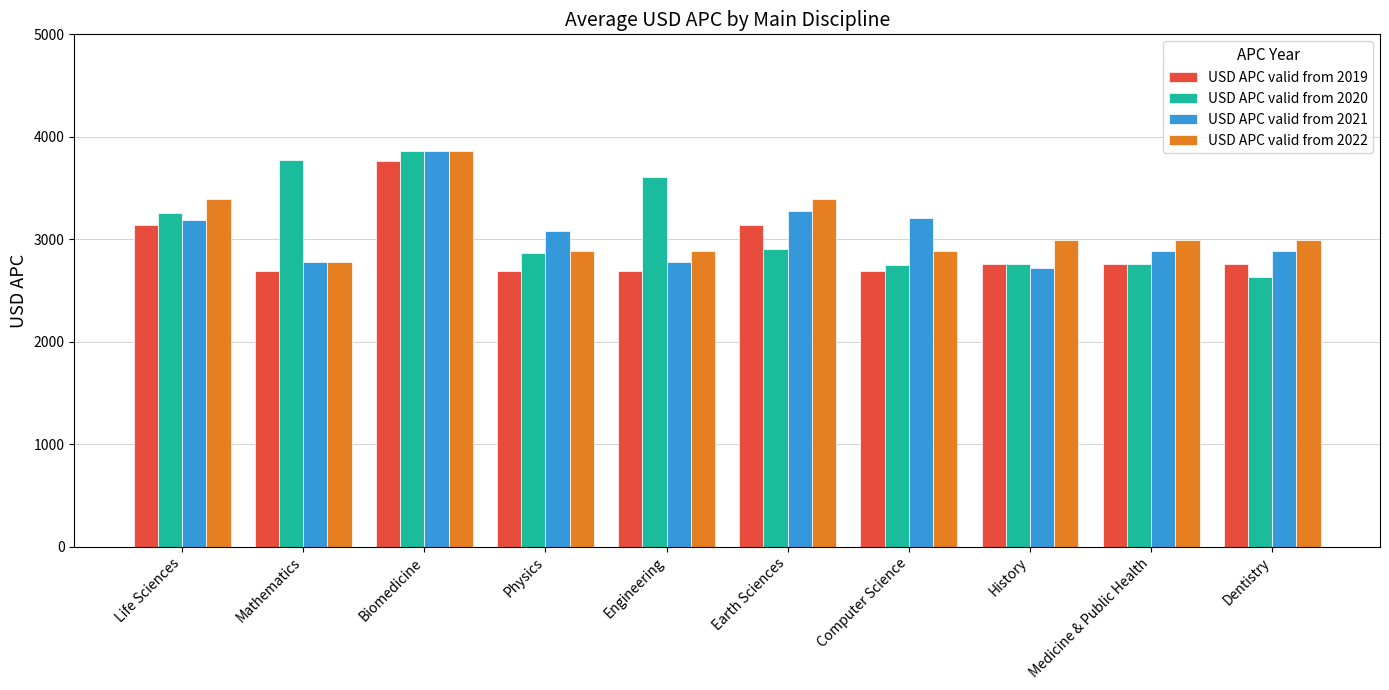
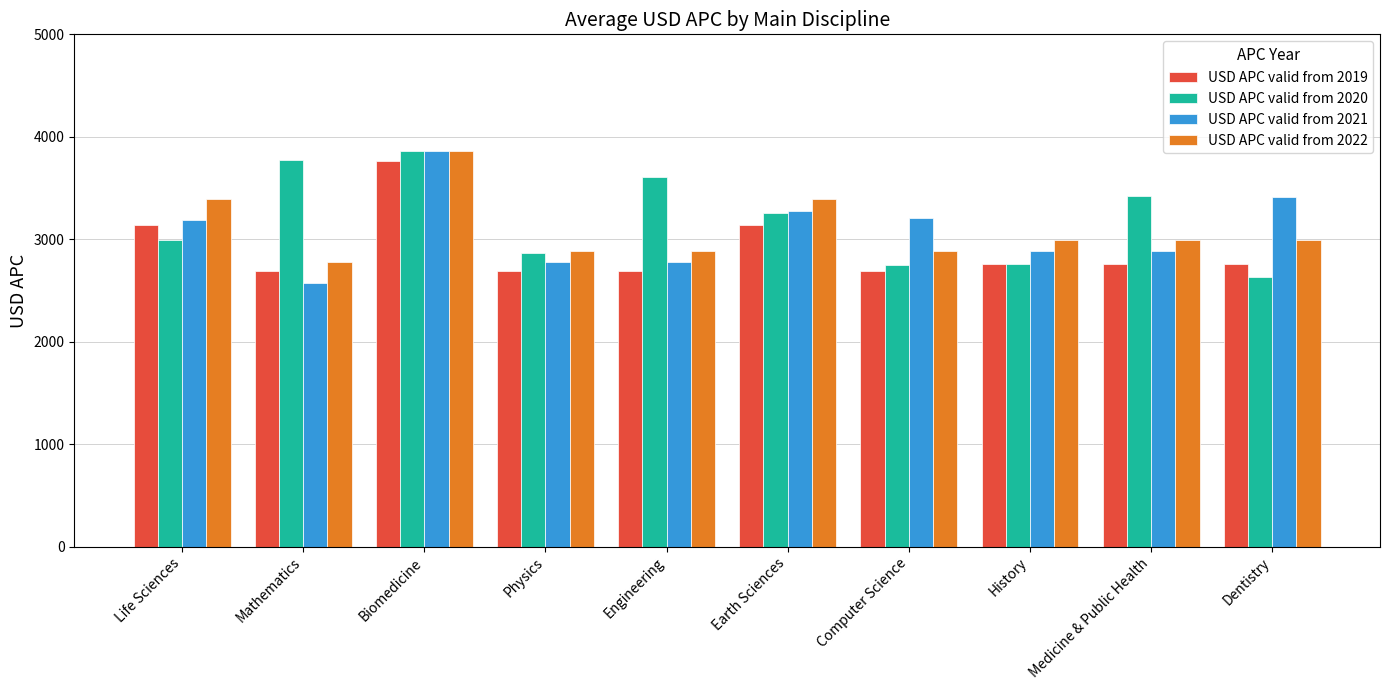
USD APC valid from 2020, Life Sciences: 3260 -> 3000
USD APC valid from 2021, Mathematics: 2780 -> 2570
USD APC valid from 2021, Physics: 3080 -> 2780
USD APC valid from 2020, Earth Sciences: 2900 -> 3260
USD APC valid from 2021, History: 2720 -> 2890
USD APC valid from 2020, Medicine & Public Health: 2760 -> 3420
USD APC valid from 2021, Dentistry: 2890 -> 3410
